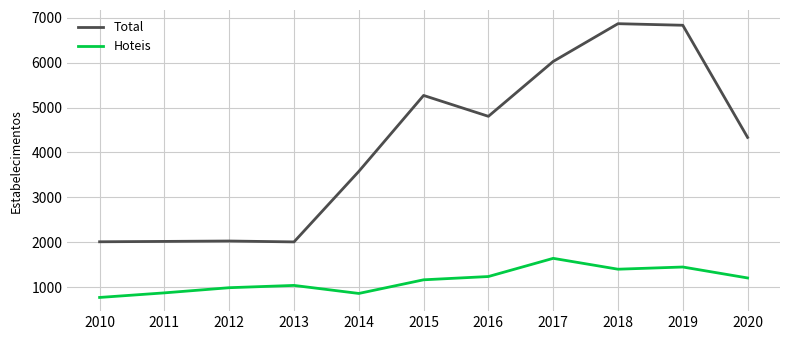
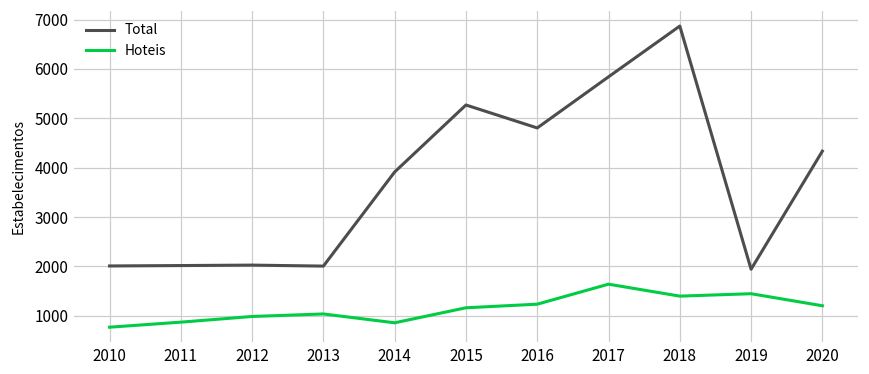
Total, 2014: 3600 -> 3900
Total, 2017: 6000 -> 5800
Total, 2019: 6800 -> 1900
